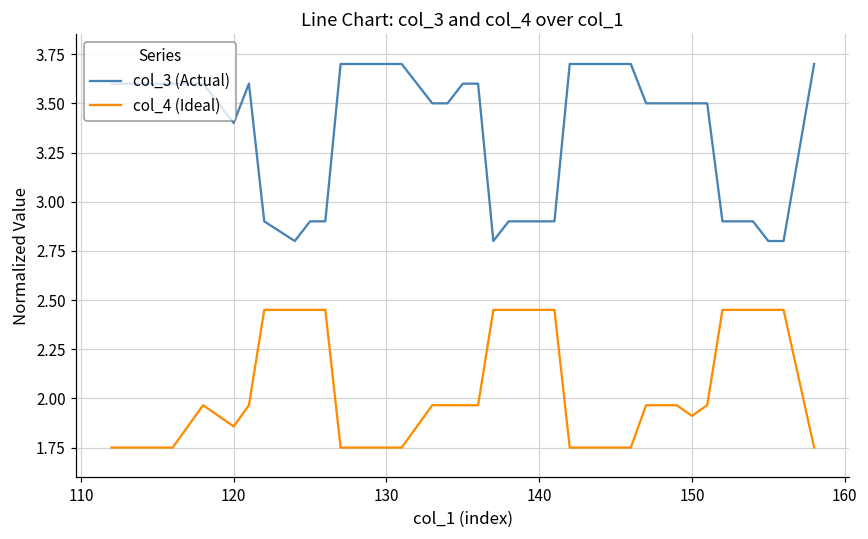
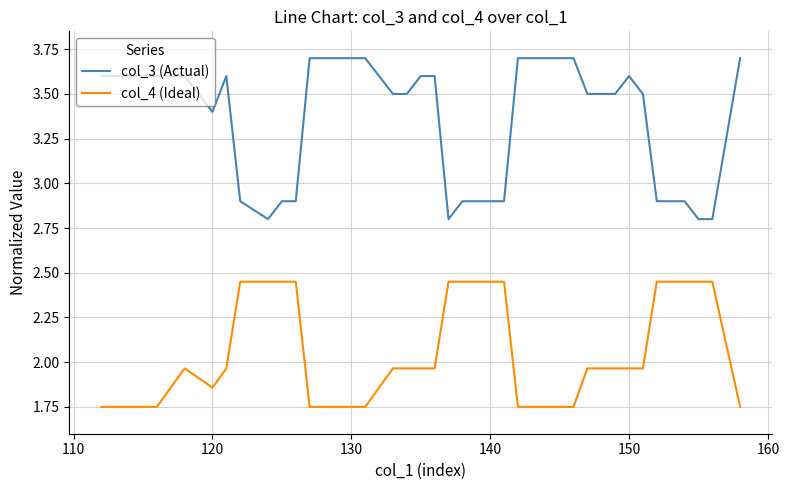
col_3 (Actual), 150: 3.50 -> 3.60
col_4 (Ideal), 150: 1.91 -> 1.97
